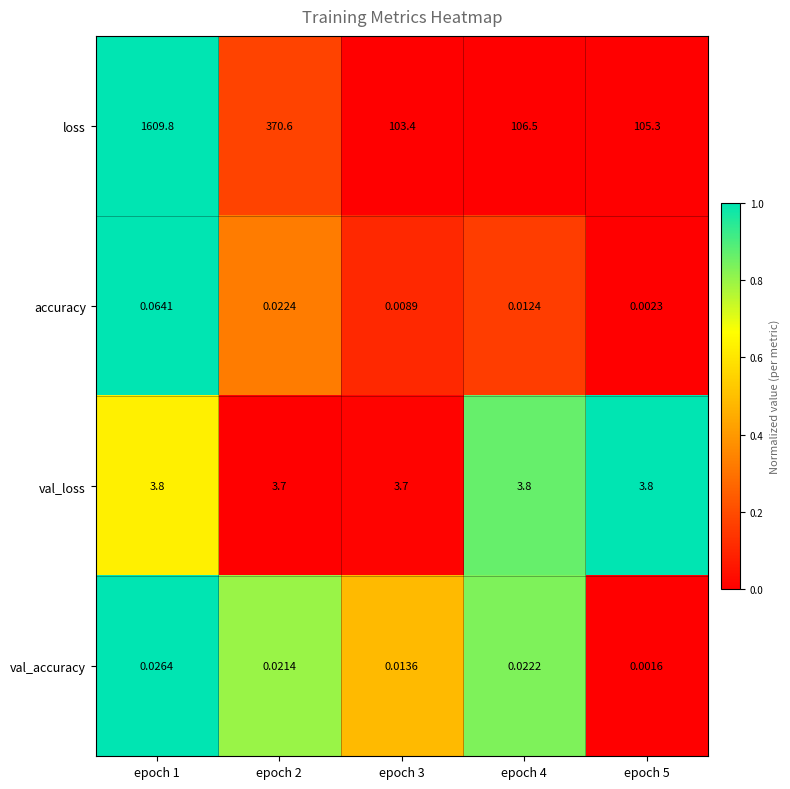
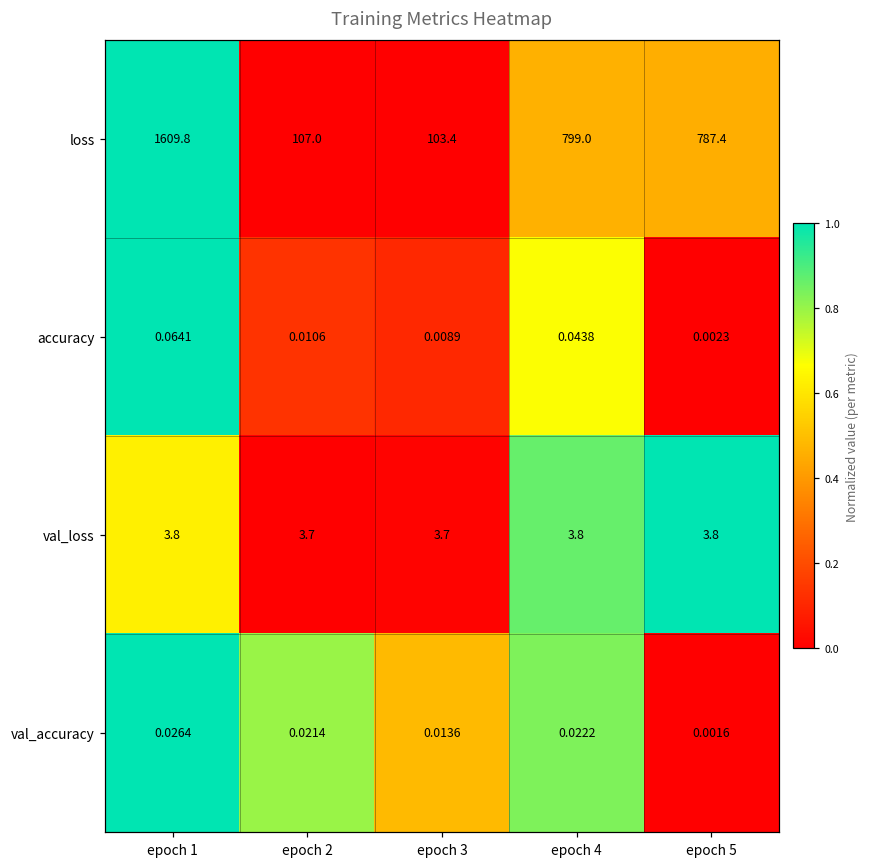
loss, epoch 2: 370.6 -> 107.0
loss, epoch 4: 106.5 -> 799.0
loss, epoch 5: 105.3 -> 787.4
accuracy, epoch 2: 0.0224 -> 0.0106
accuracy, epoch 4: 0.0124 -> 0.0438
